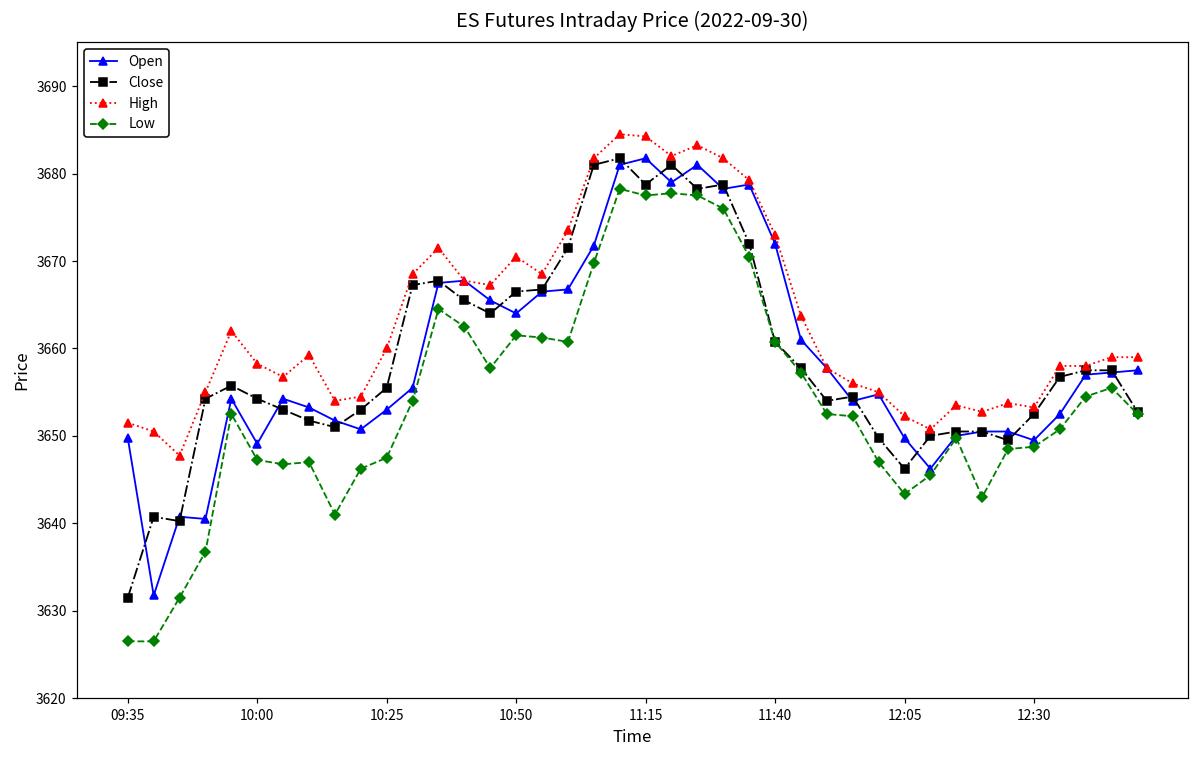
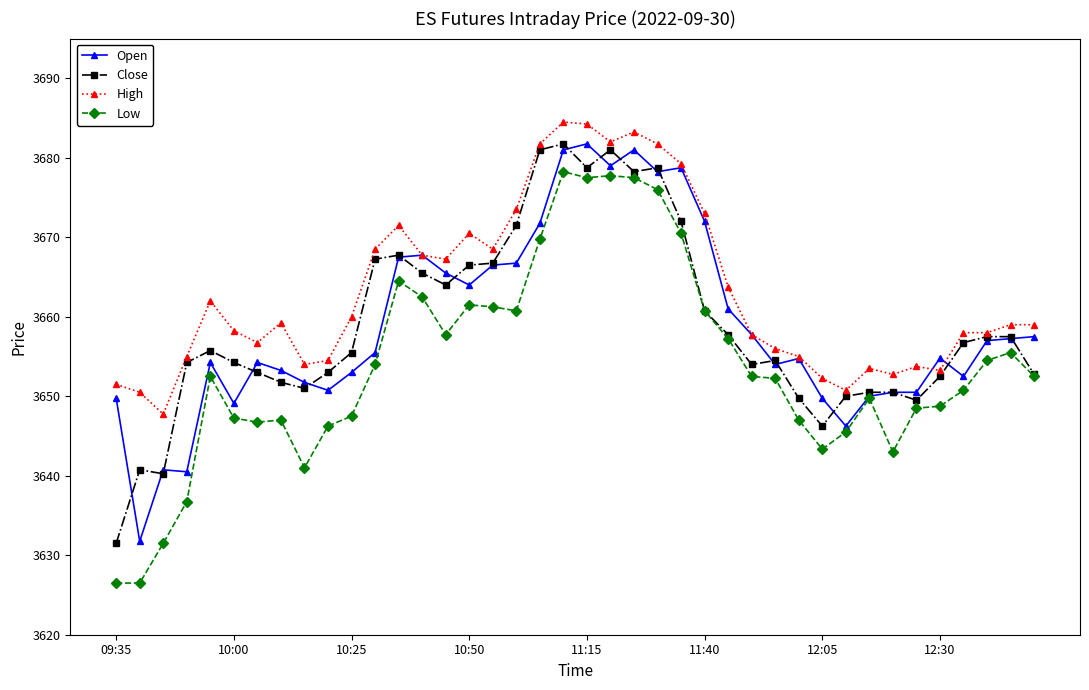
Open, 12:30: 3650 -> 3655
